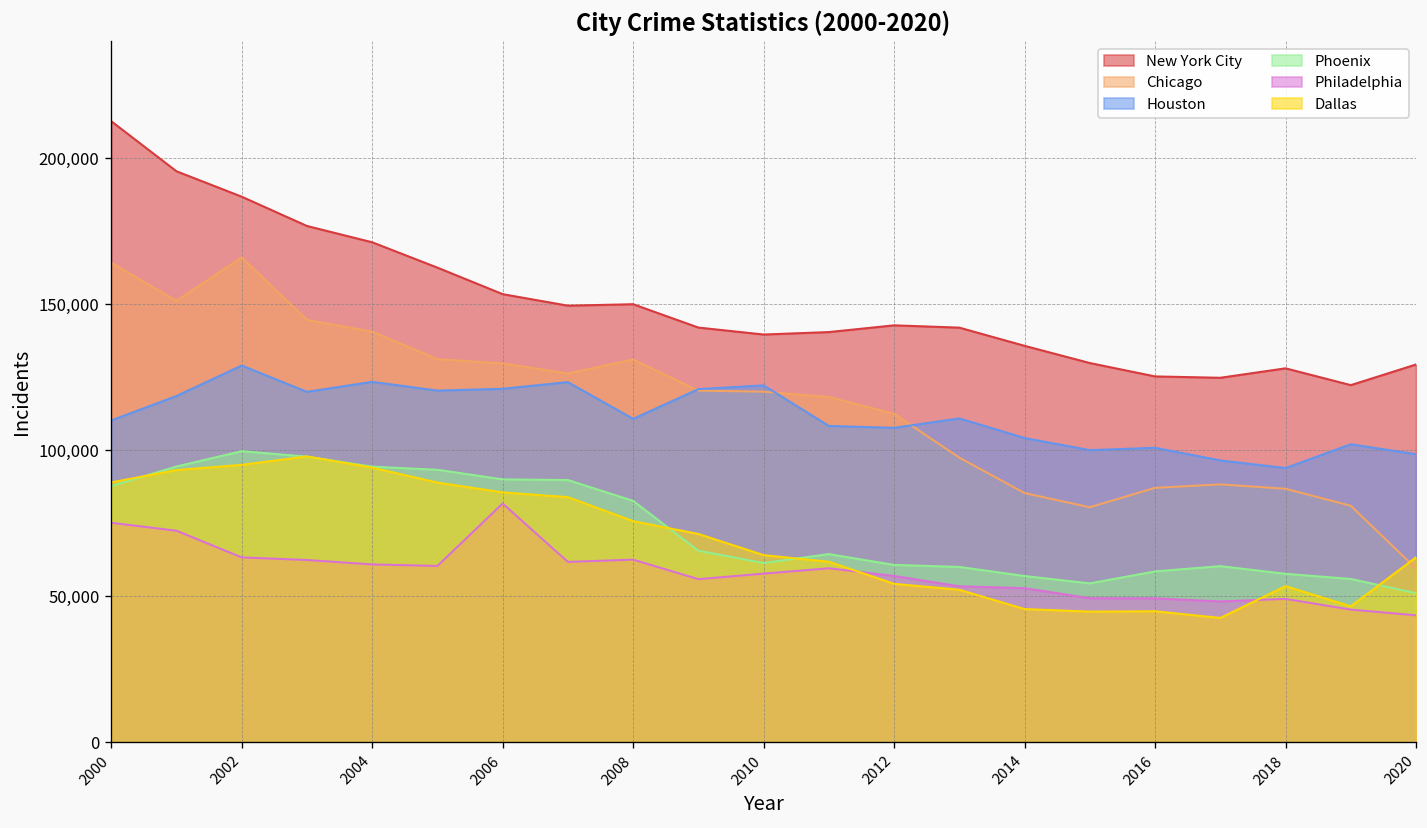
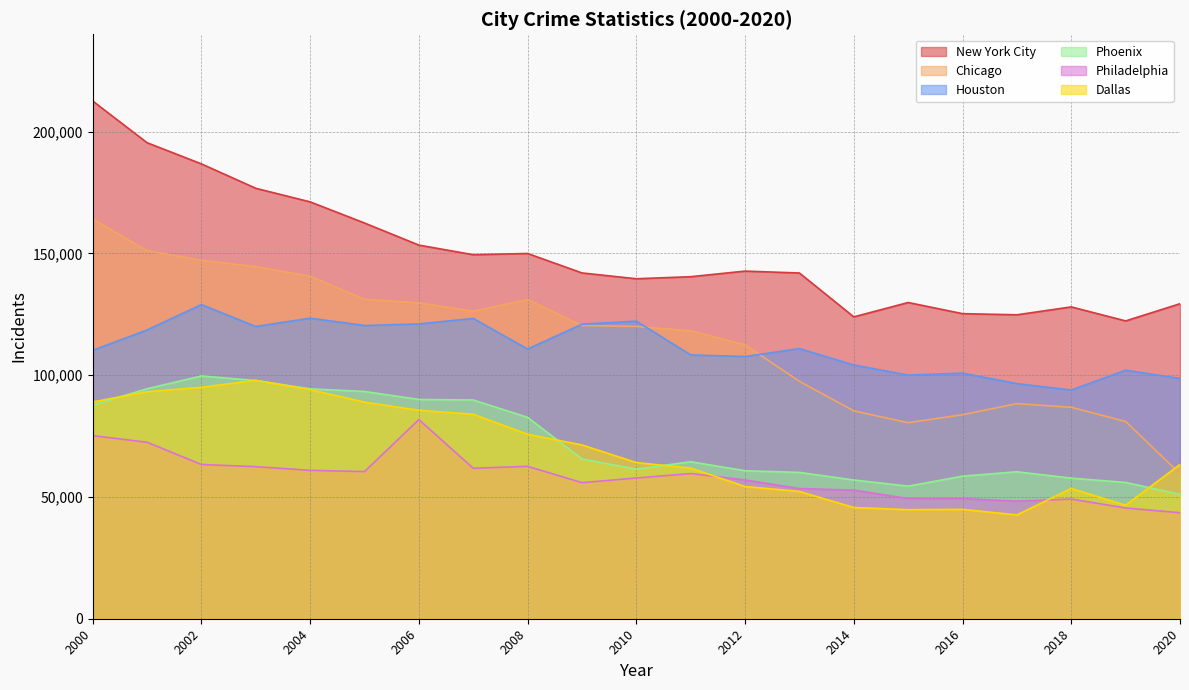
Chicago, 2002: 166,000 -> 147,000
New York City, 2014: 136,000 -> 124,000
Chicago, 2016: 87,000 -> 84,000
